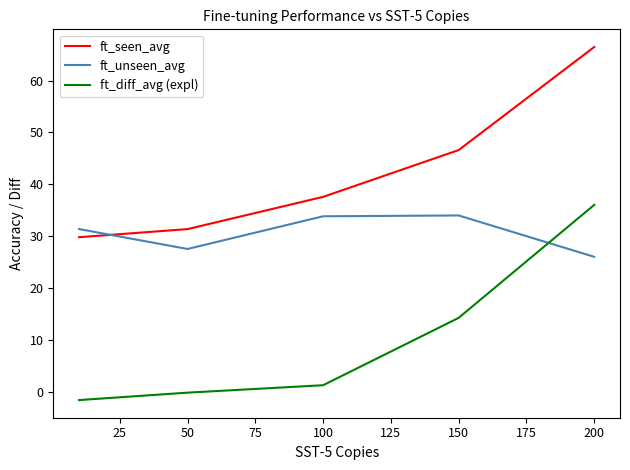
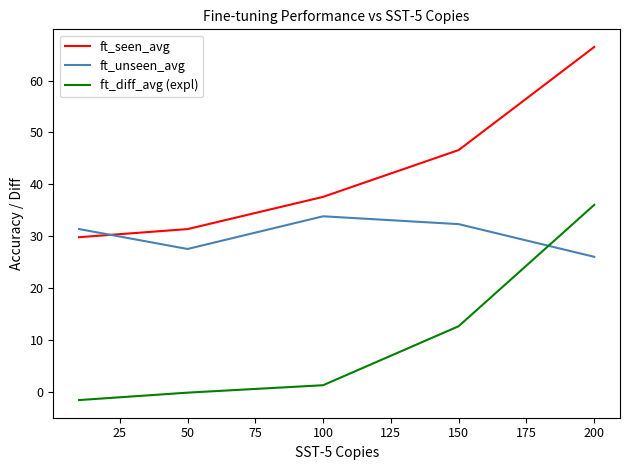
ft_unseen_avg, 150: 34 -> 32
ft_diff_avg (expl), 150: 14 -> 13
